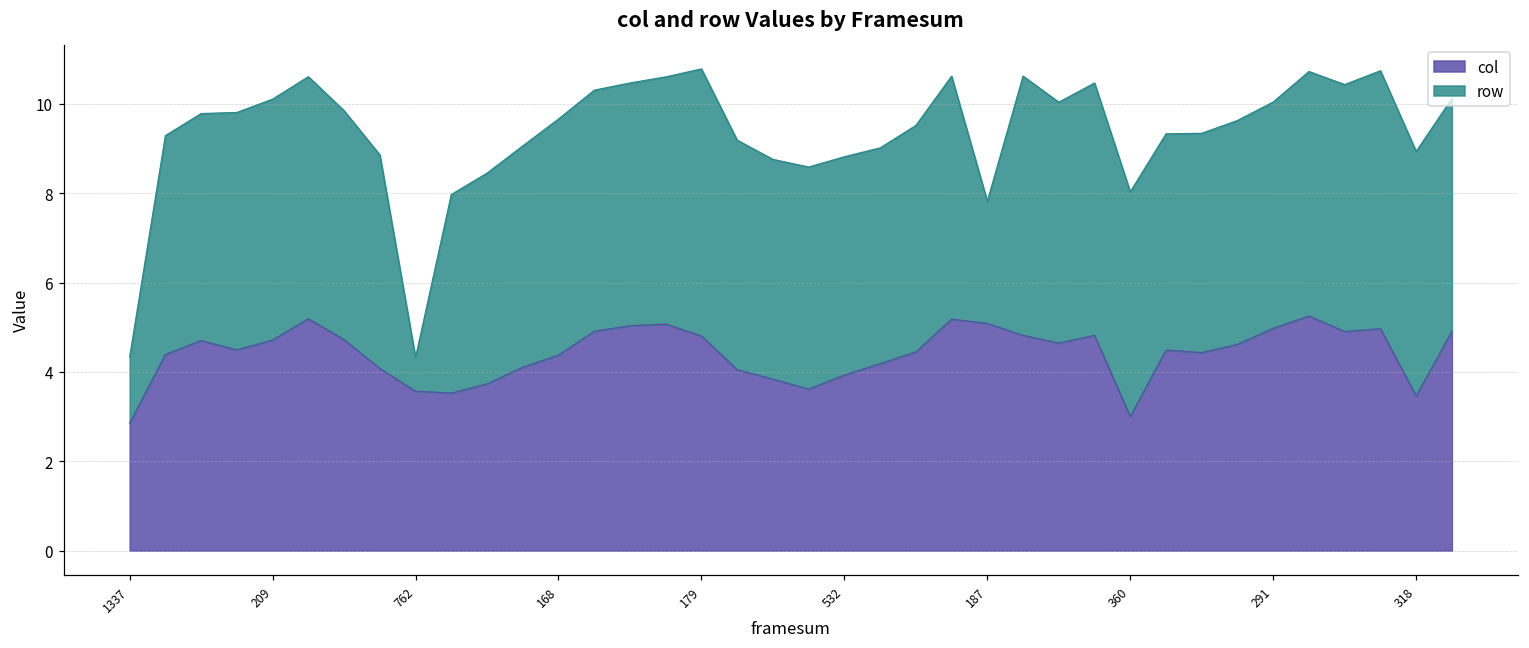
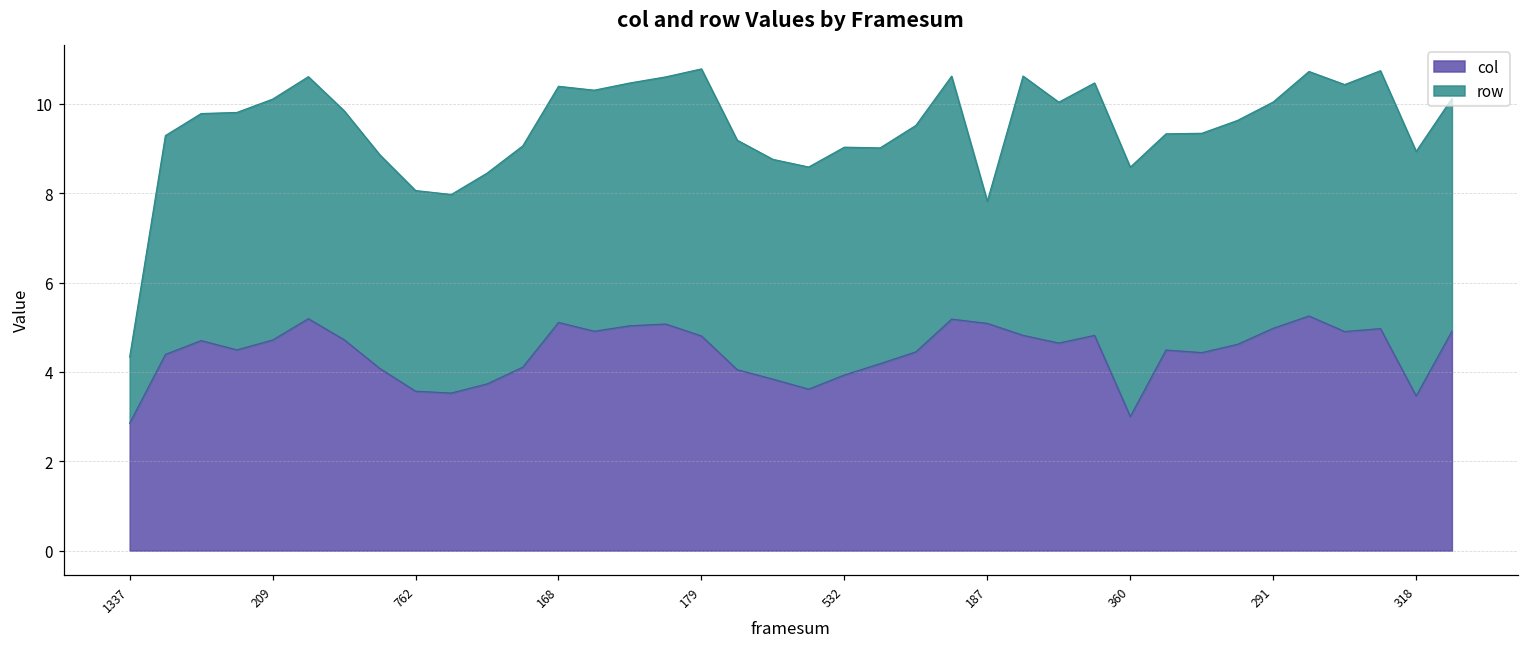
row, 762: 0.8 -> 4.5
col, 168: 4.4 -> 5.1
row, 532: 4.9 -> 5.1
row, 360: 5.0 -> 5.6
